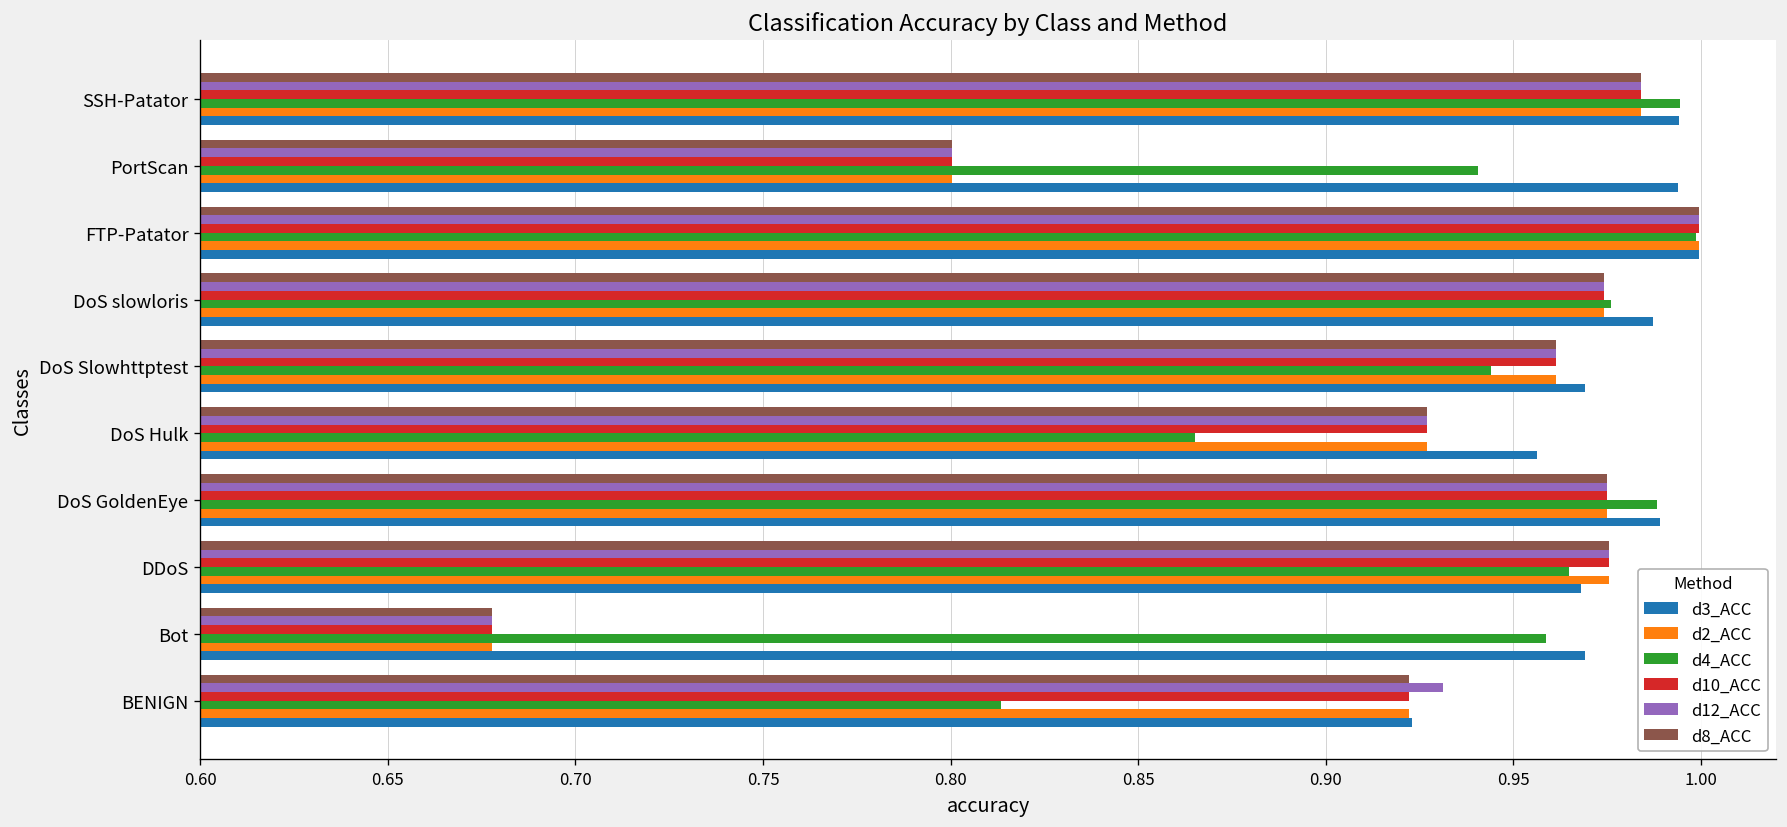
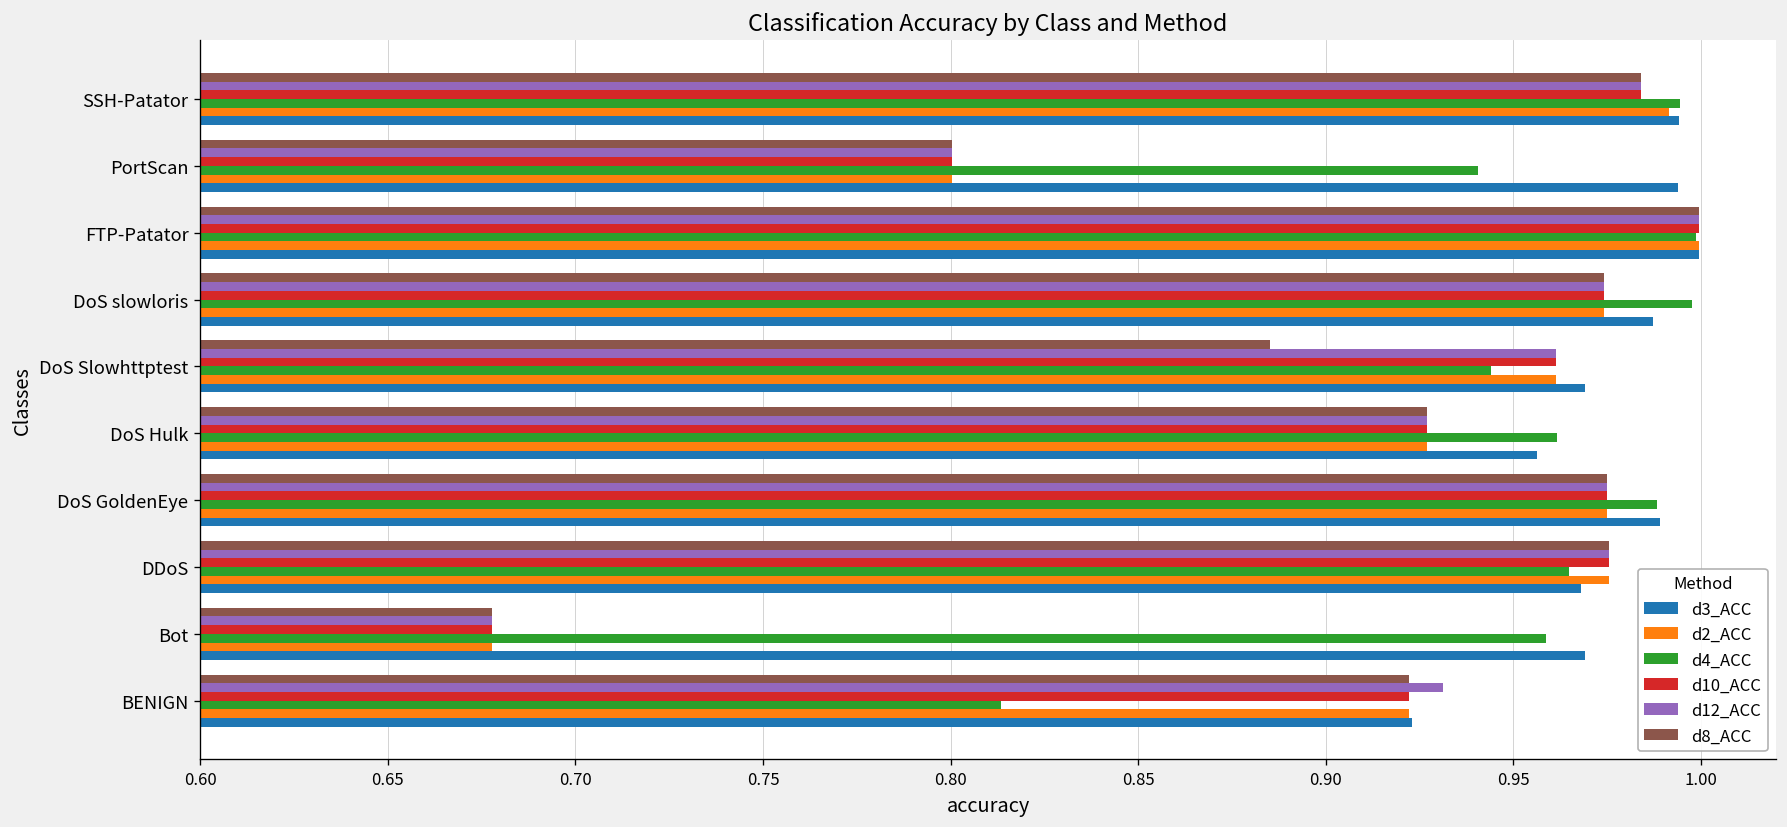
d2_ACC, SSH-Patator: 0.984 -> 0.991
d4_ACC, DoS slowloris: 0.976 -> 0.998
d8_ACC, DoS Slowhttptest: 0.961 -> 0.885
d4_ACC, DoS Hulk: 0.865 -> 0.962
